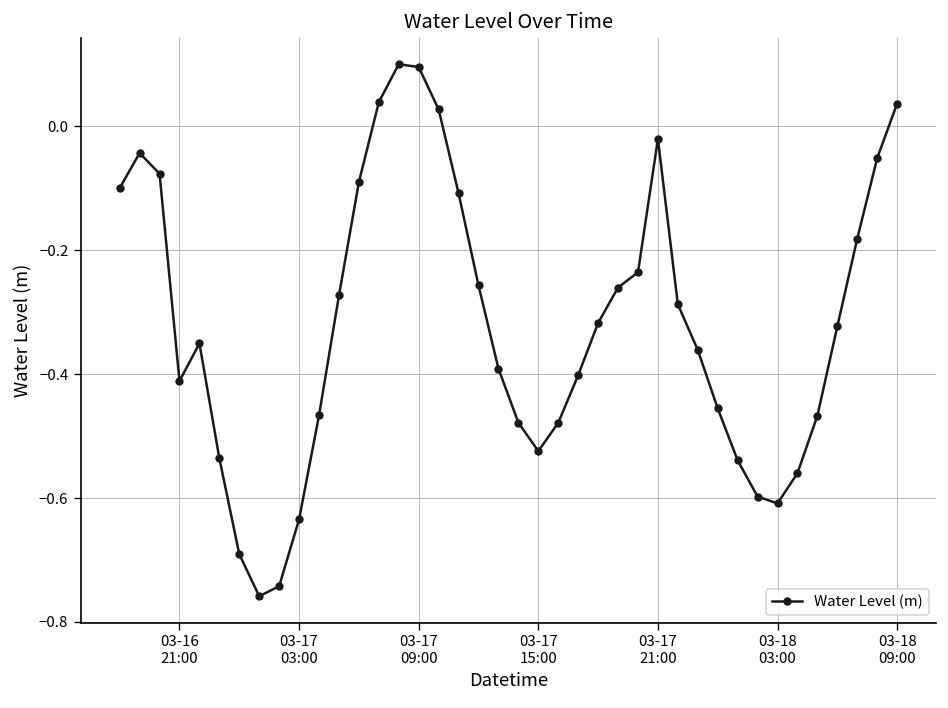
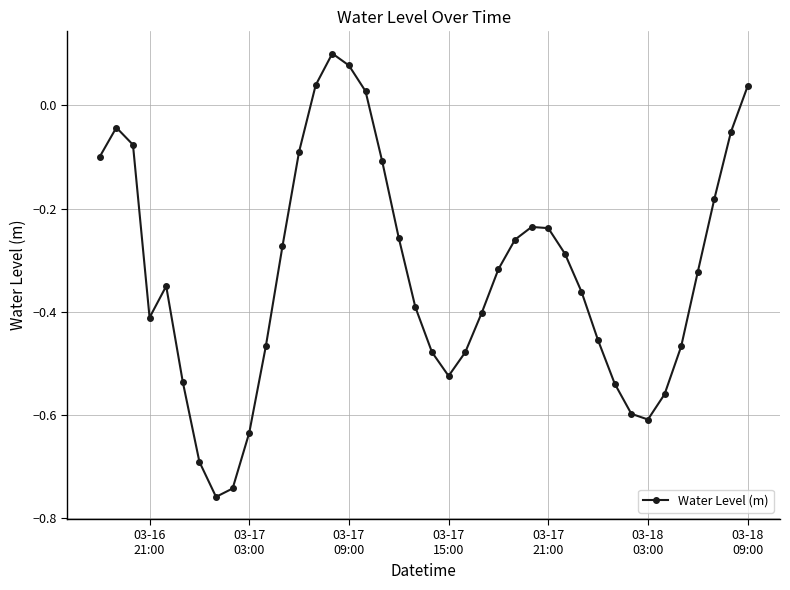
03-17 09:00: 0.10 -> 0.08
03-17 21:00: -0.02 -> -0.24
